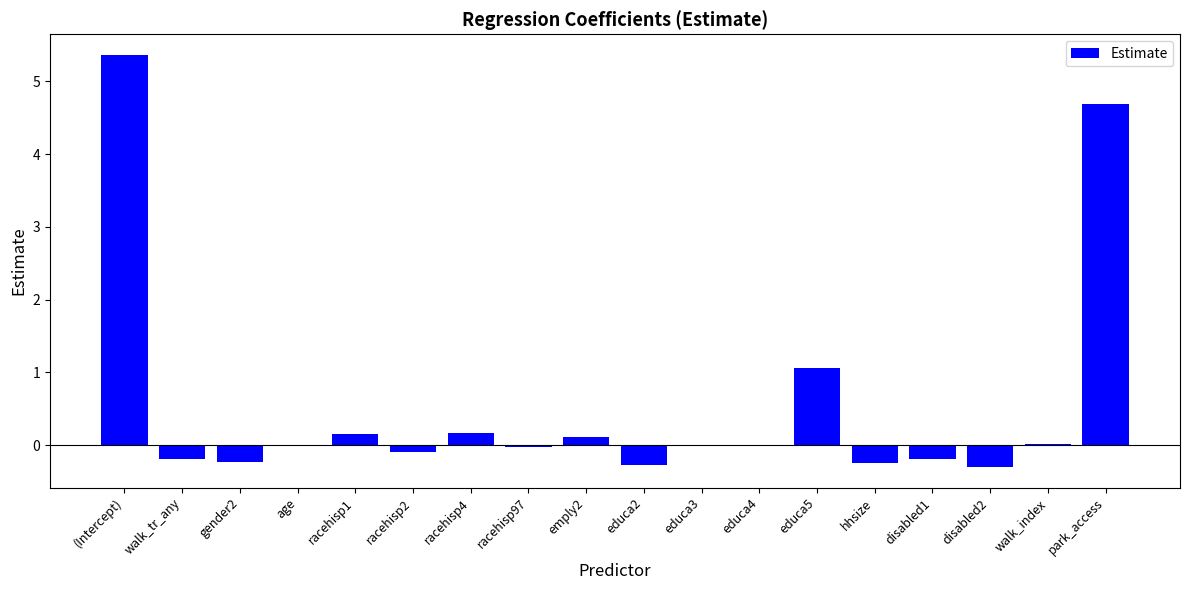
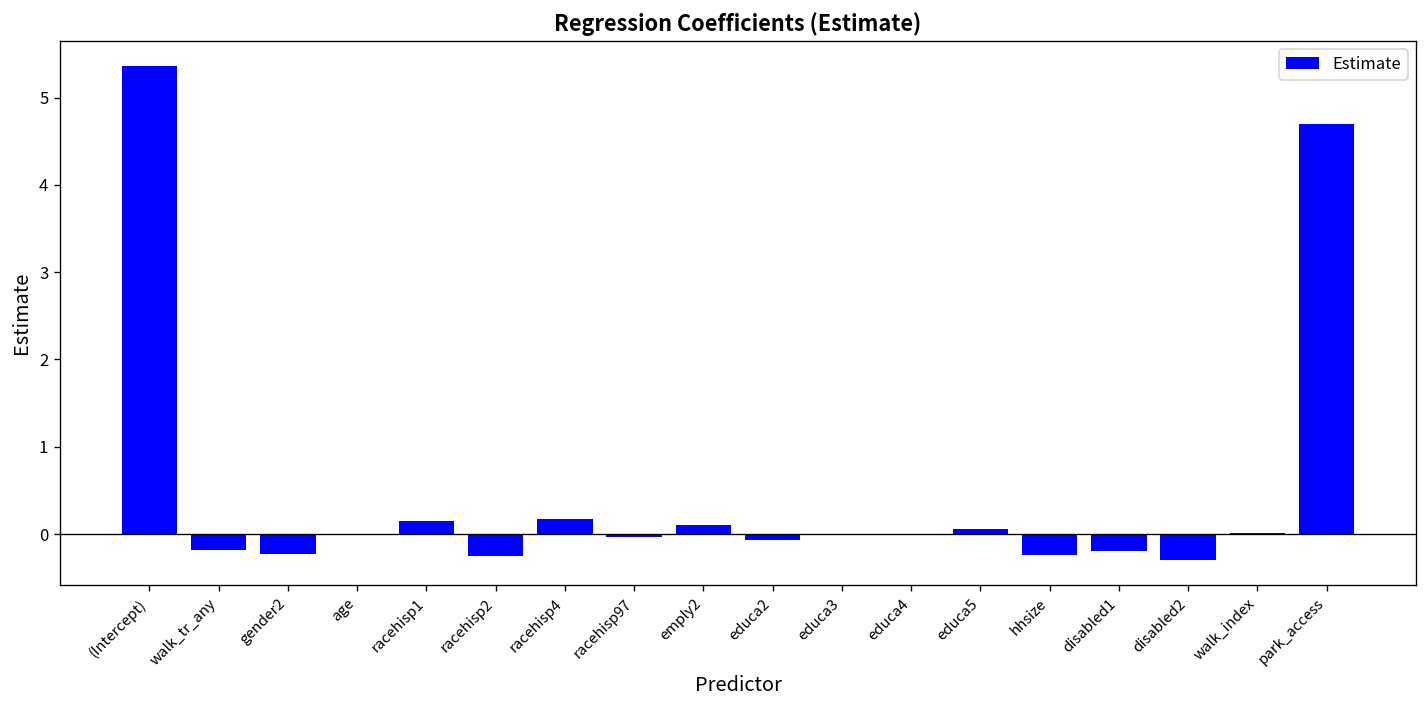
racehisp2: -0.1 -> -0.2
educa2: -0.3 -> -0.1
educa5: 1.1 -> 0.1
